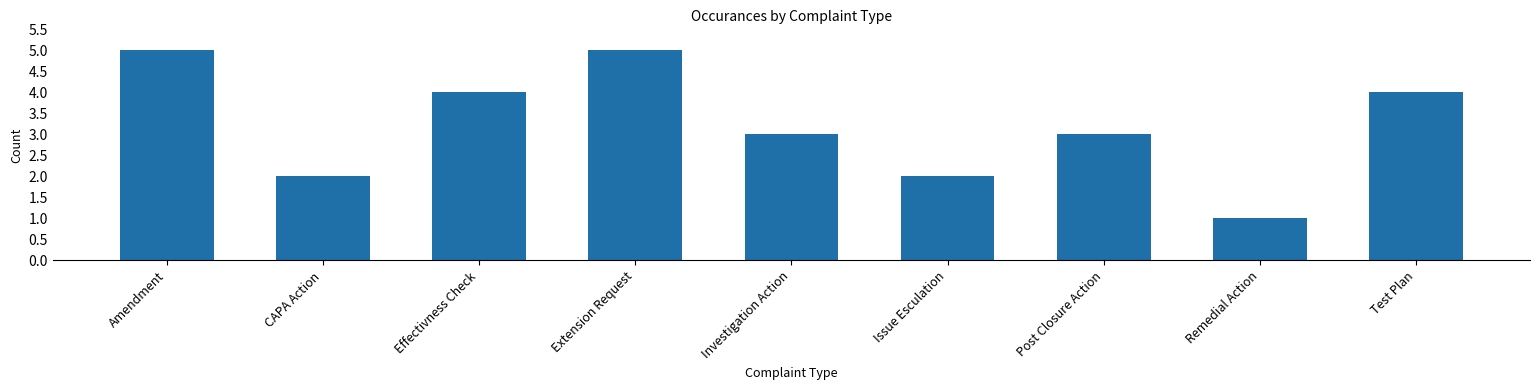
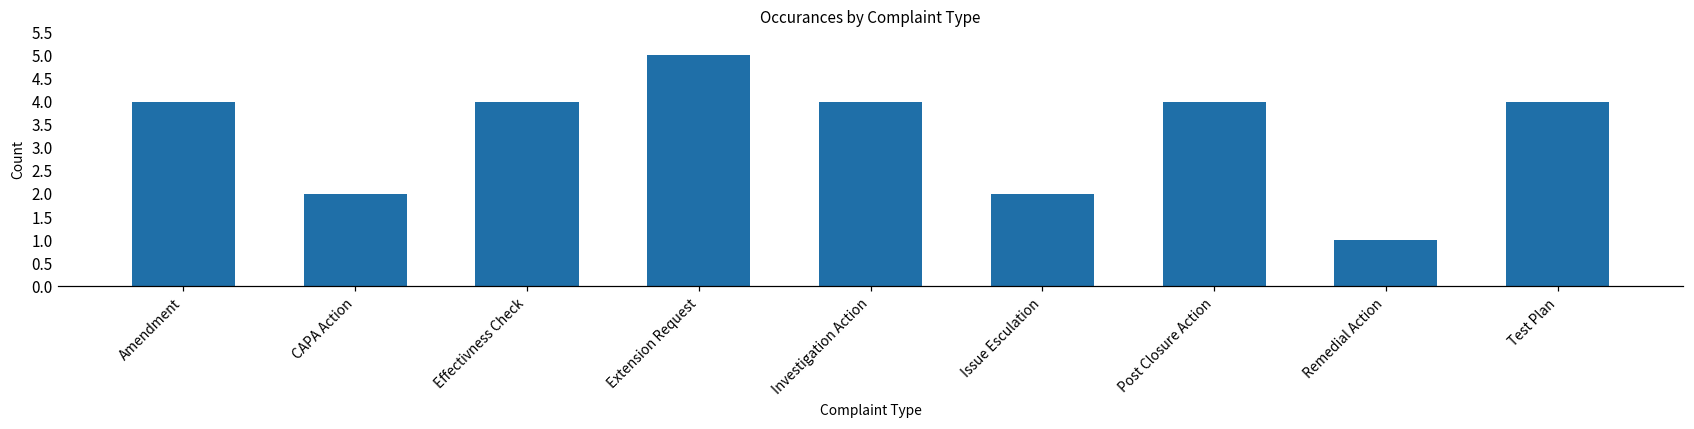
Amendment: 5 -> 4
Investigation Action: 3 -> 4
Post Closure Action: 3 -> 4
